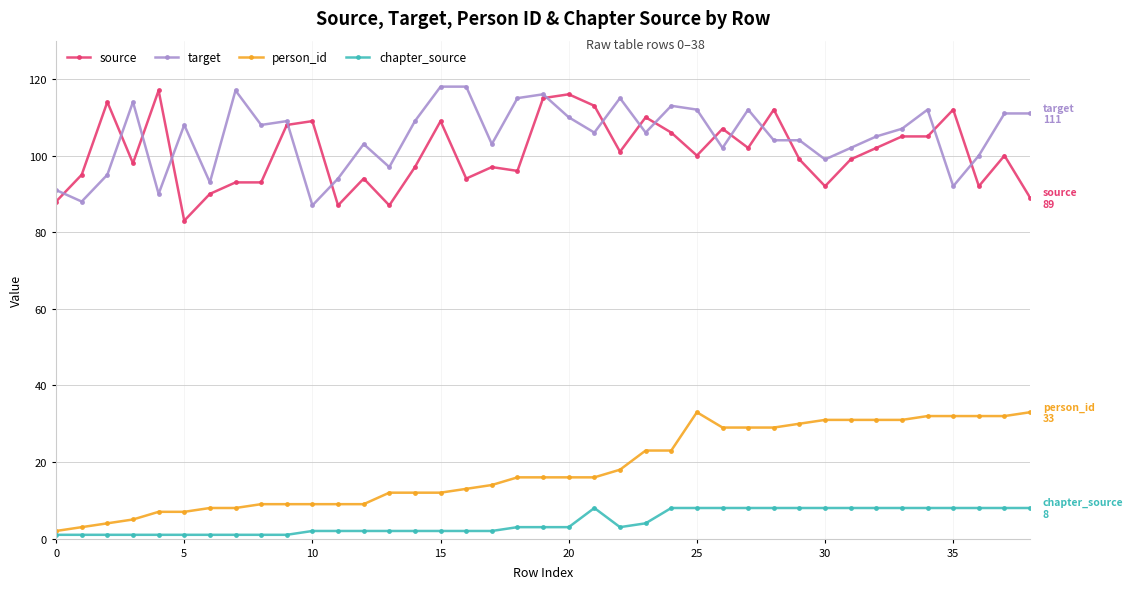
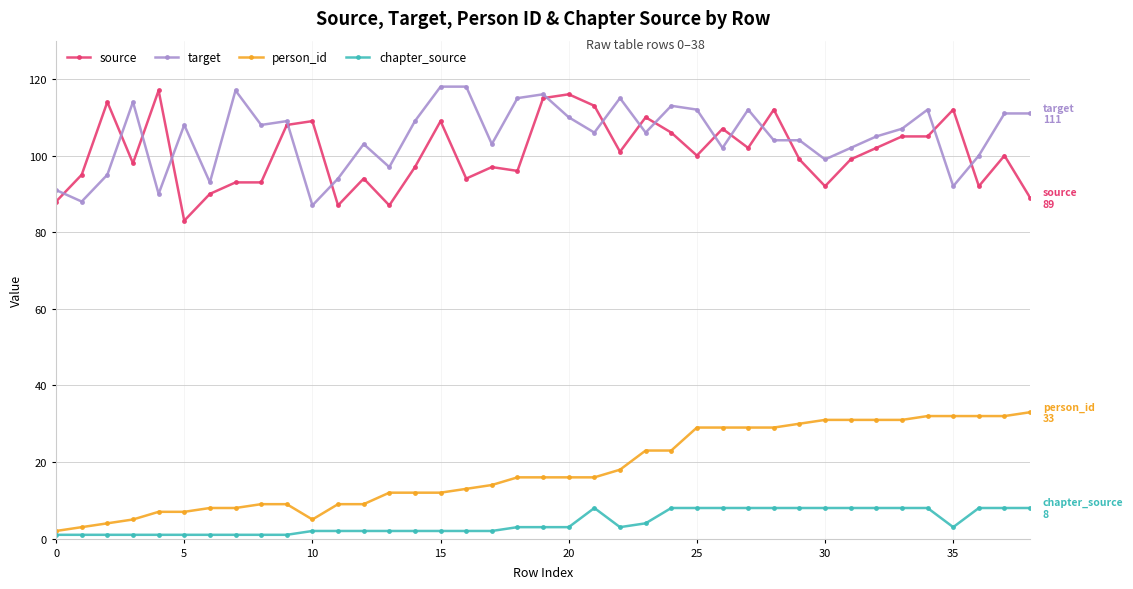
person_id, 10: 9 -> 5
person_id, 25: 33 -> 29
chapter_source, 35: 8 -> 3
